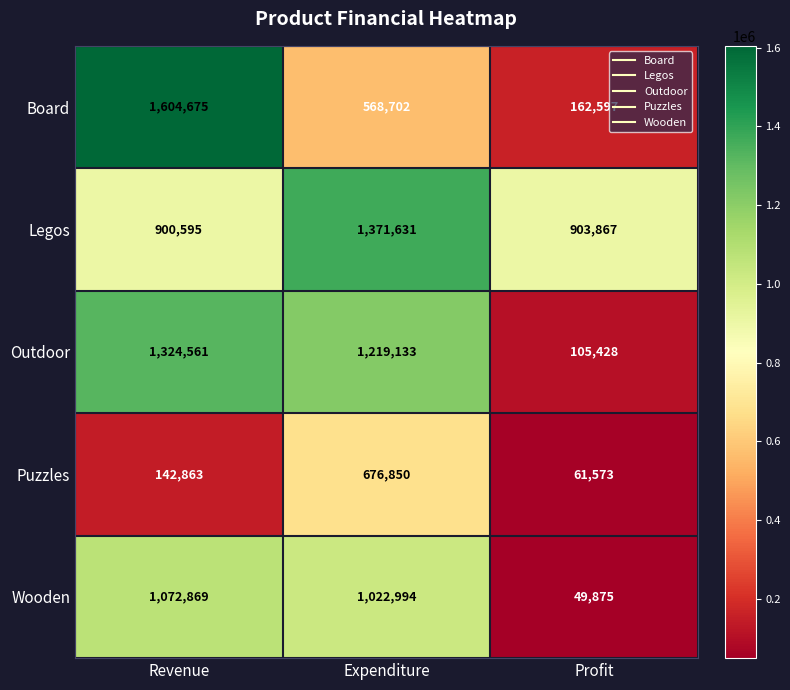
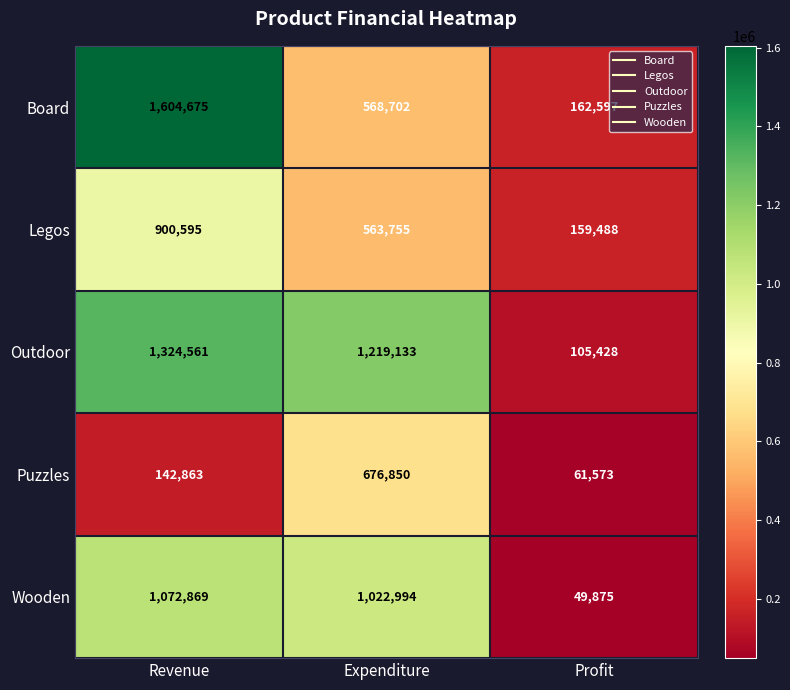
Legos, Expenditure: 1,371,631 -> 563,755
Legos, Profit: 903,867 -> 159,488
